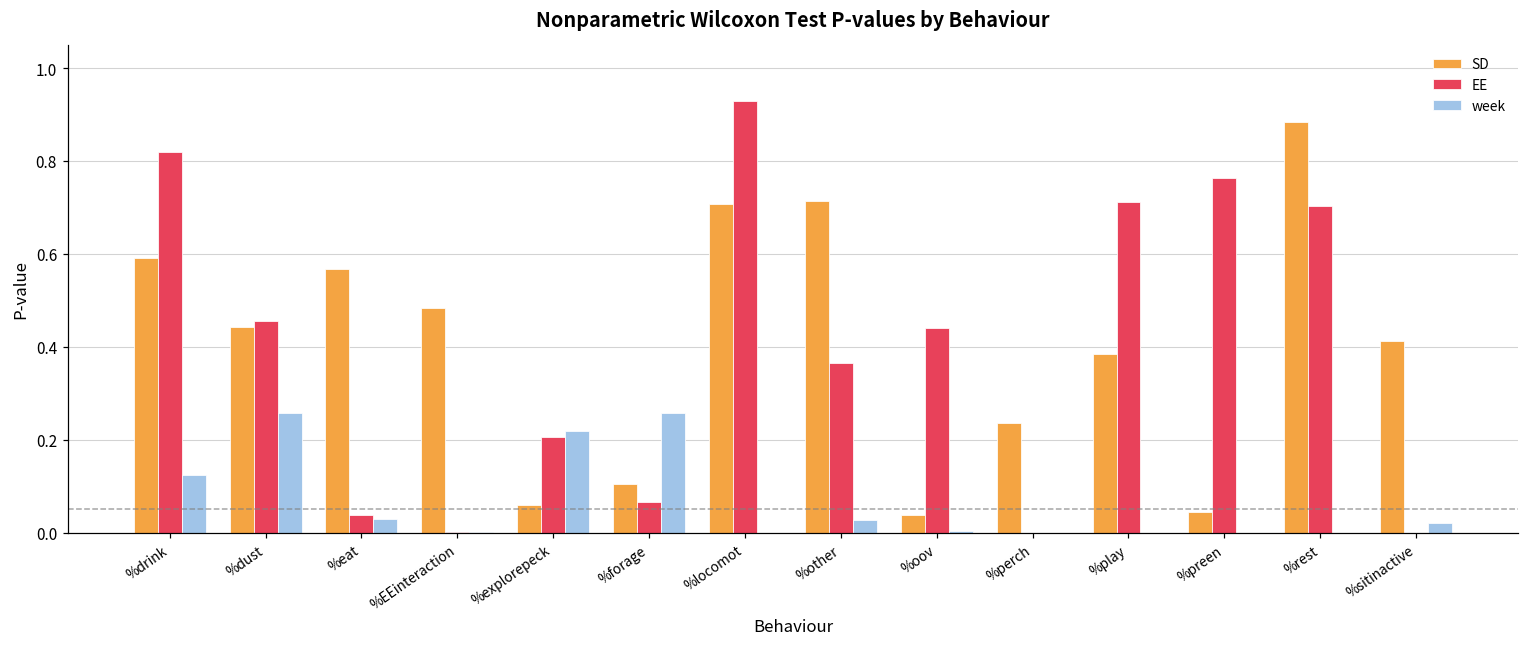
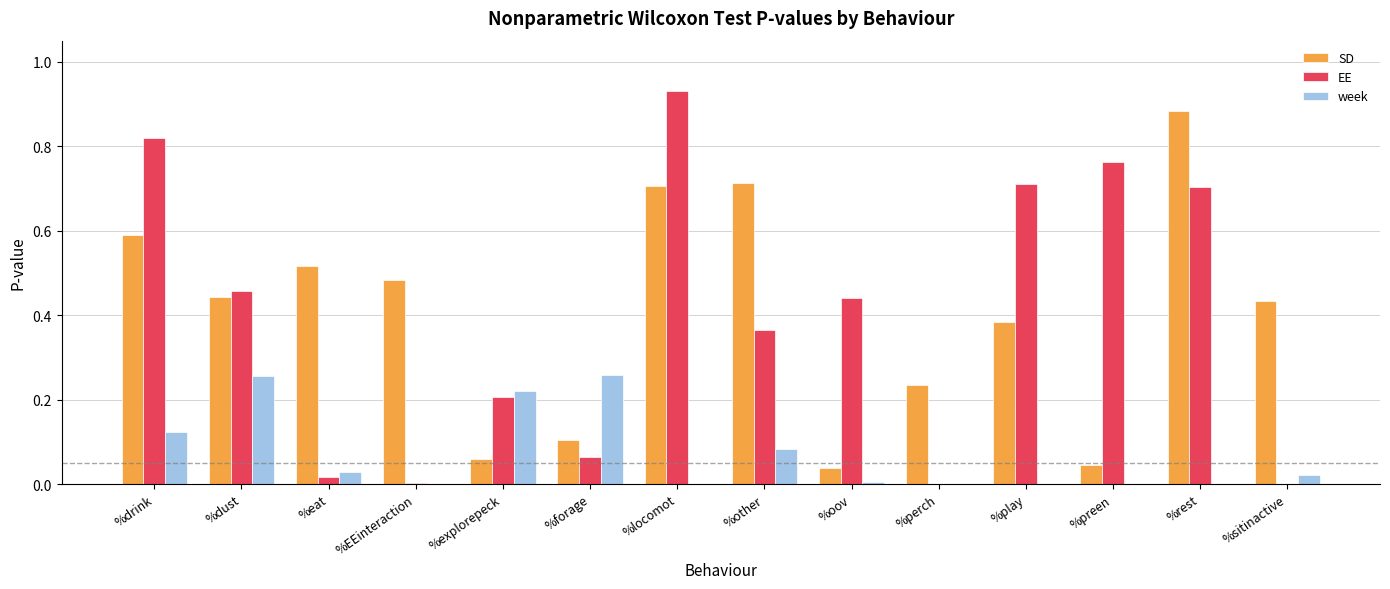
SD, %eat: 0.57 -> 0.52
EE, %eat: 0.04 -> 0.02
week, %other: 0.03 -> 0.08
SD, %sitinactive: 0.41 -> 0.43
